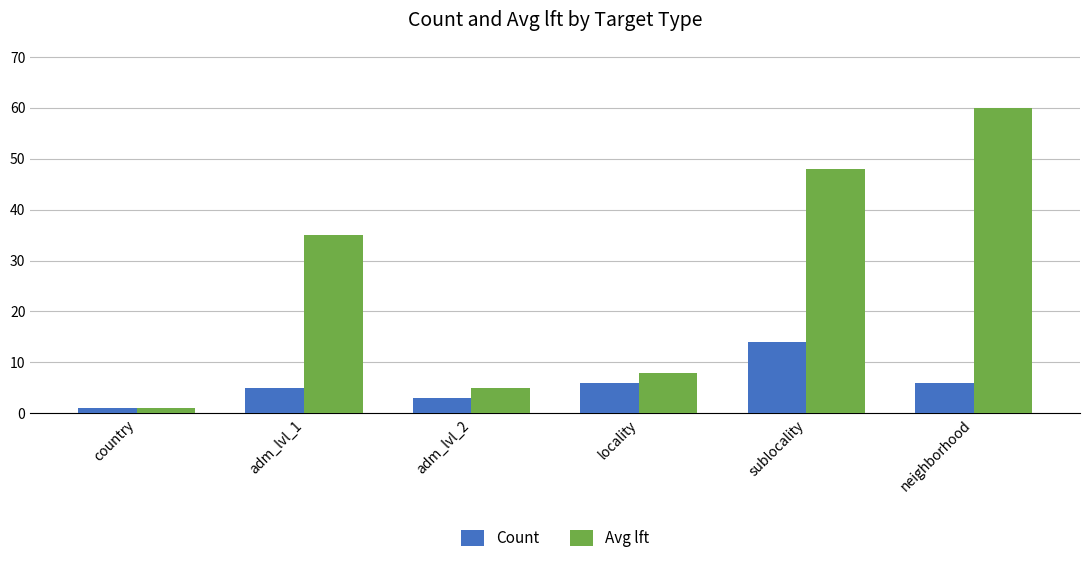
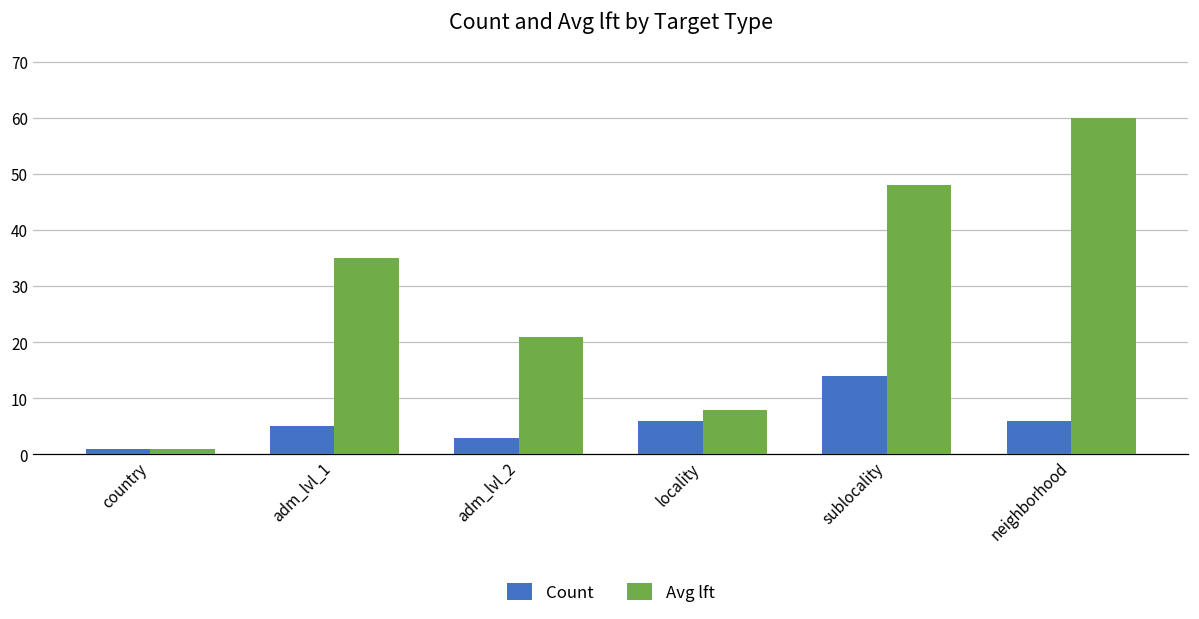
Avg lft, adm_lvl_2: 5 -> 21
